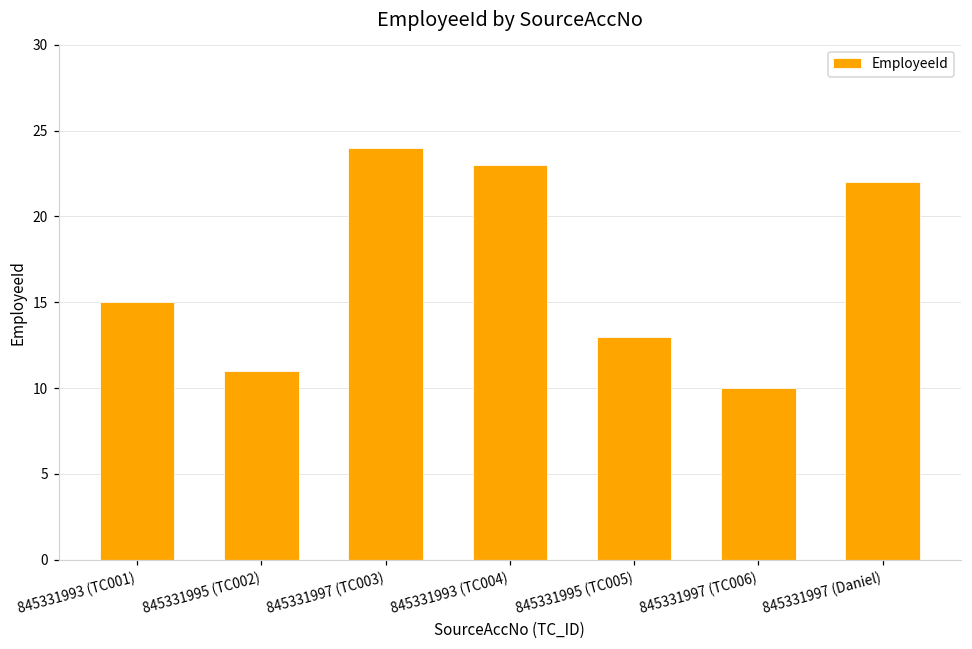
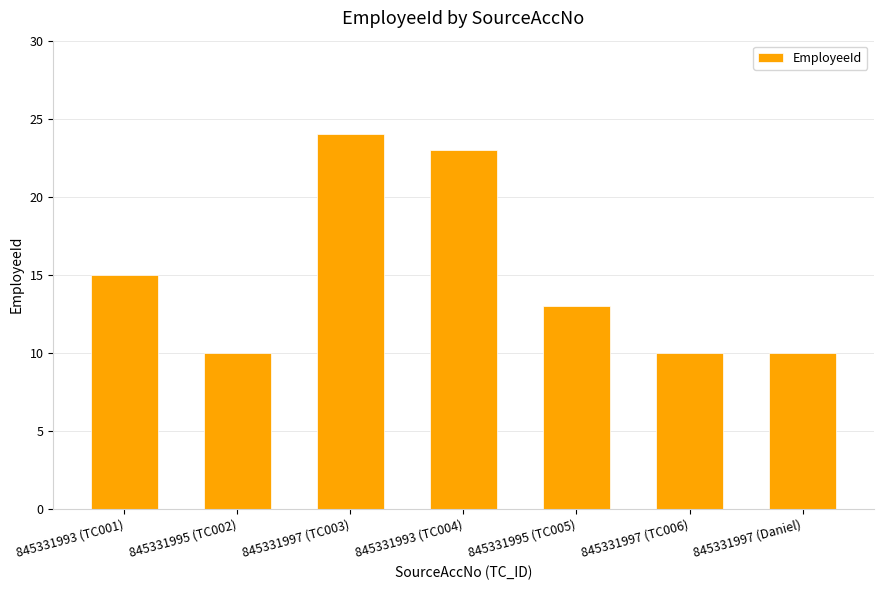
845331995 (TC002): 11 -> 10
845331997 (Daniel): 22 -> 10
